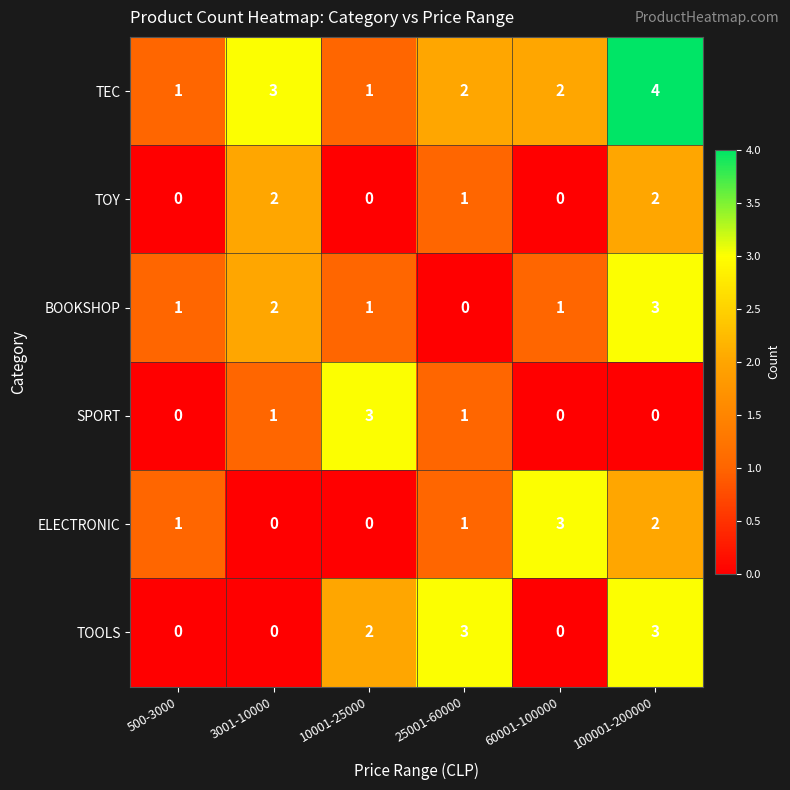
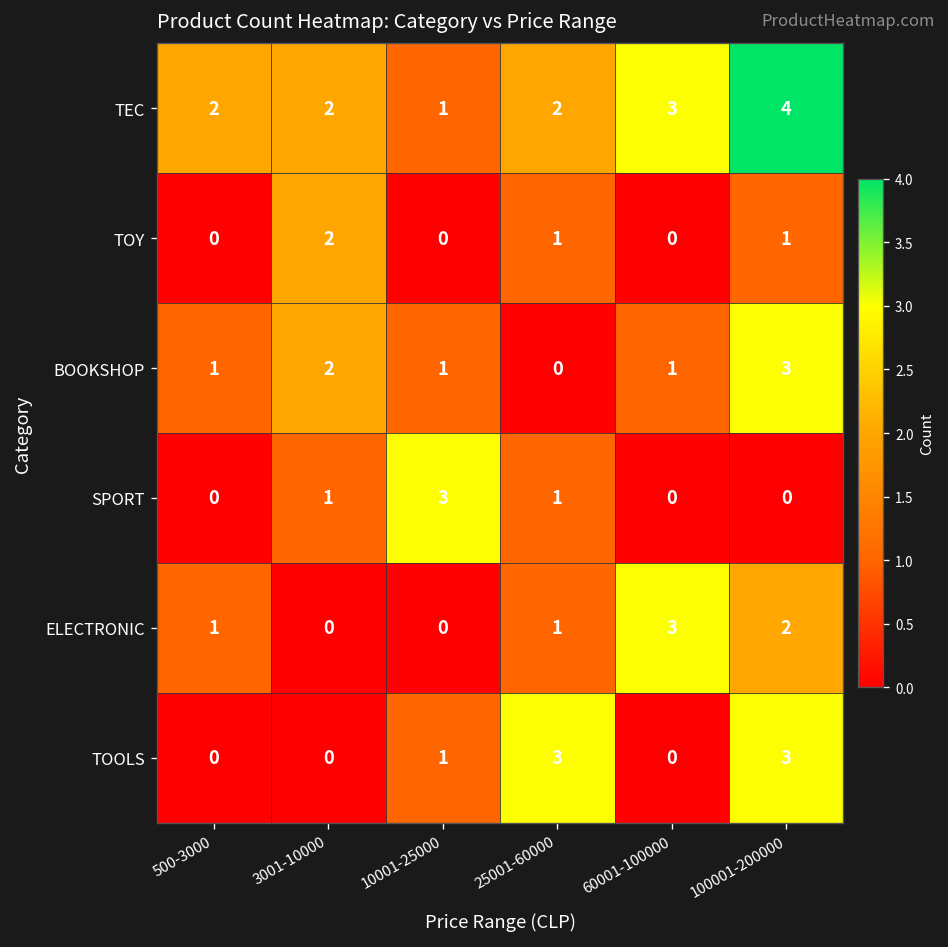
TEC, 500-3000: 1 -> 2
TEC, 3001-10000: 3 -> 2
TEC, 60001-100000: 2 -> 3
TOY, 100001-200000: 2 -> 1
TOOLS, 10001-25000: 2 -> 1
